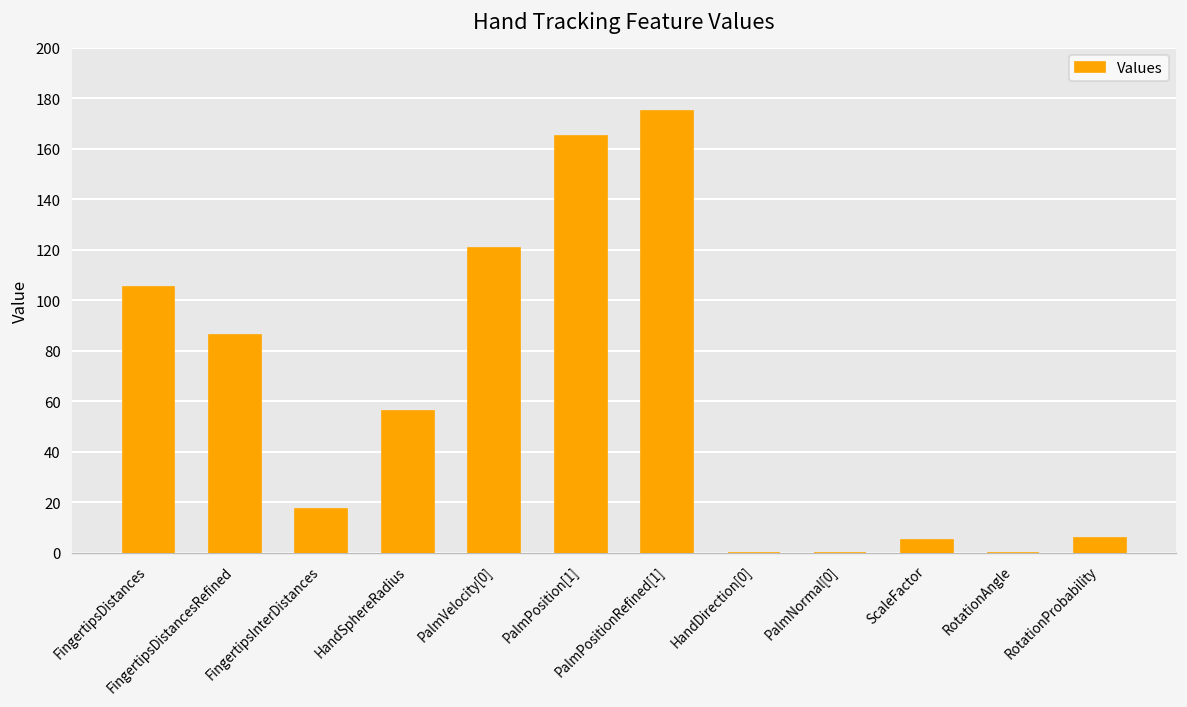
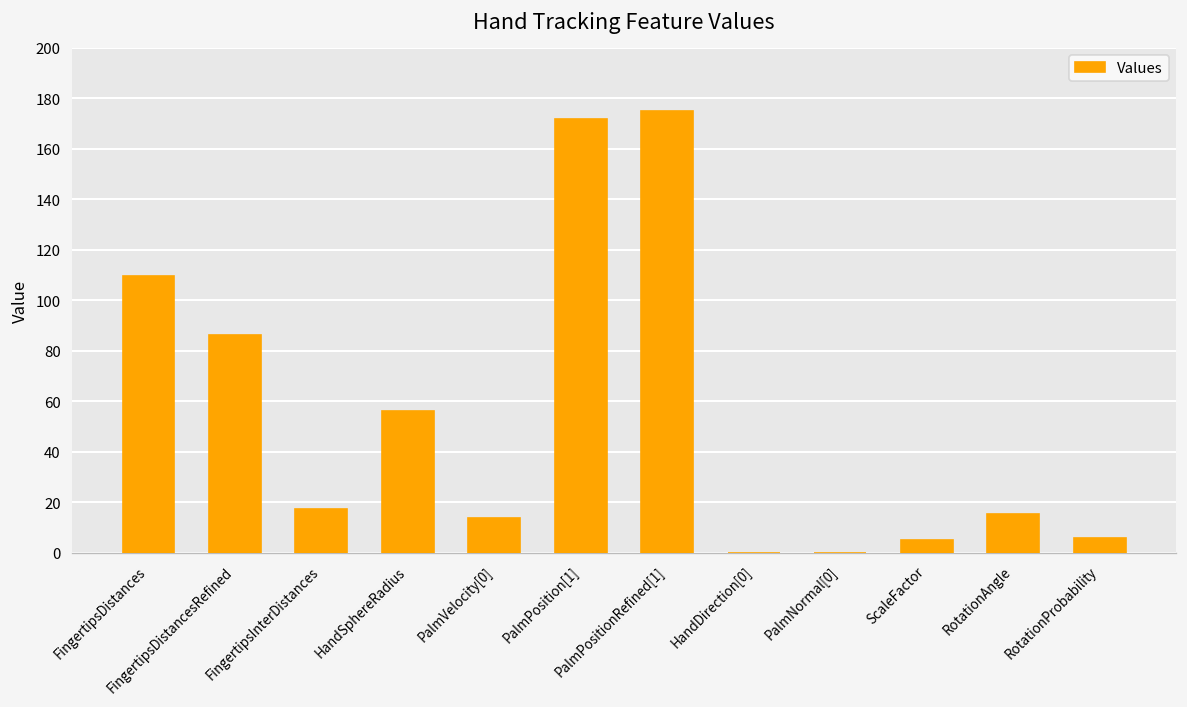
FingertipsDistances: 105 -> 110
PalmVelocity[0]: 121 -> 14
PalmPosition[1]: 165 -> 172
RotationAngle: 0 -> 15
